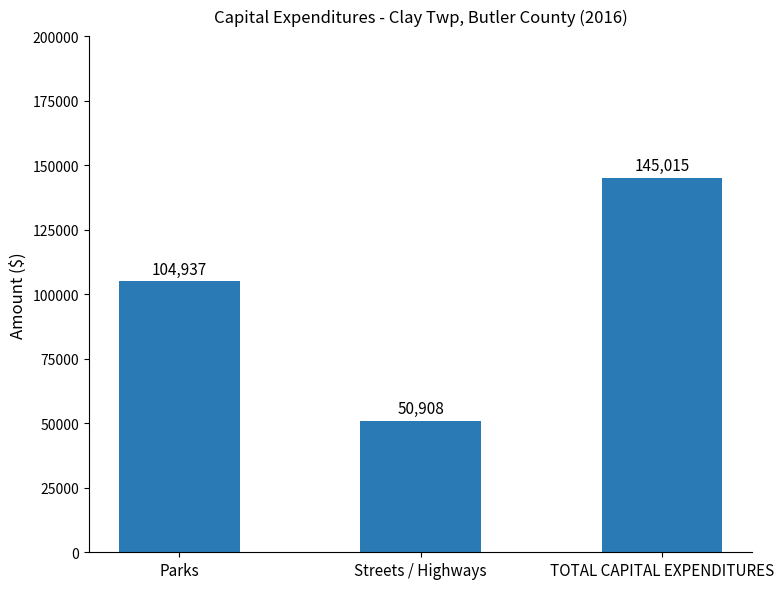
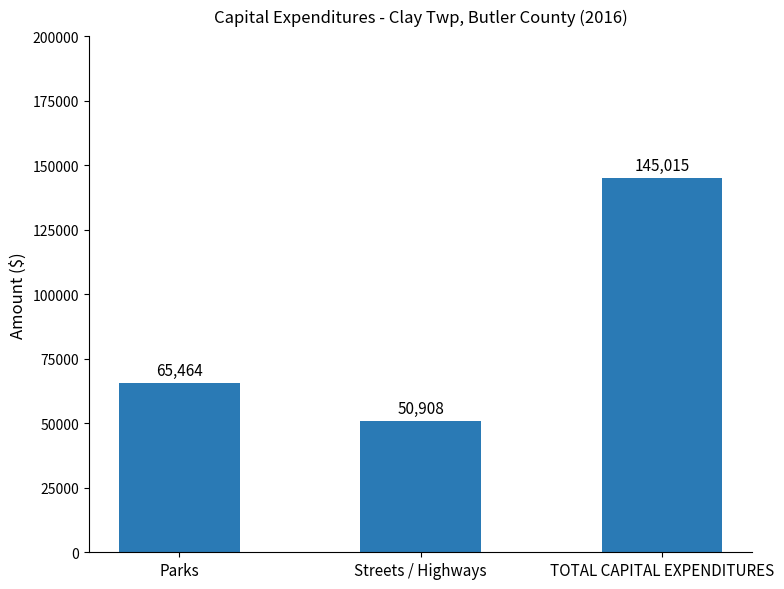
Parks: 104,937 -> 65,464
